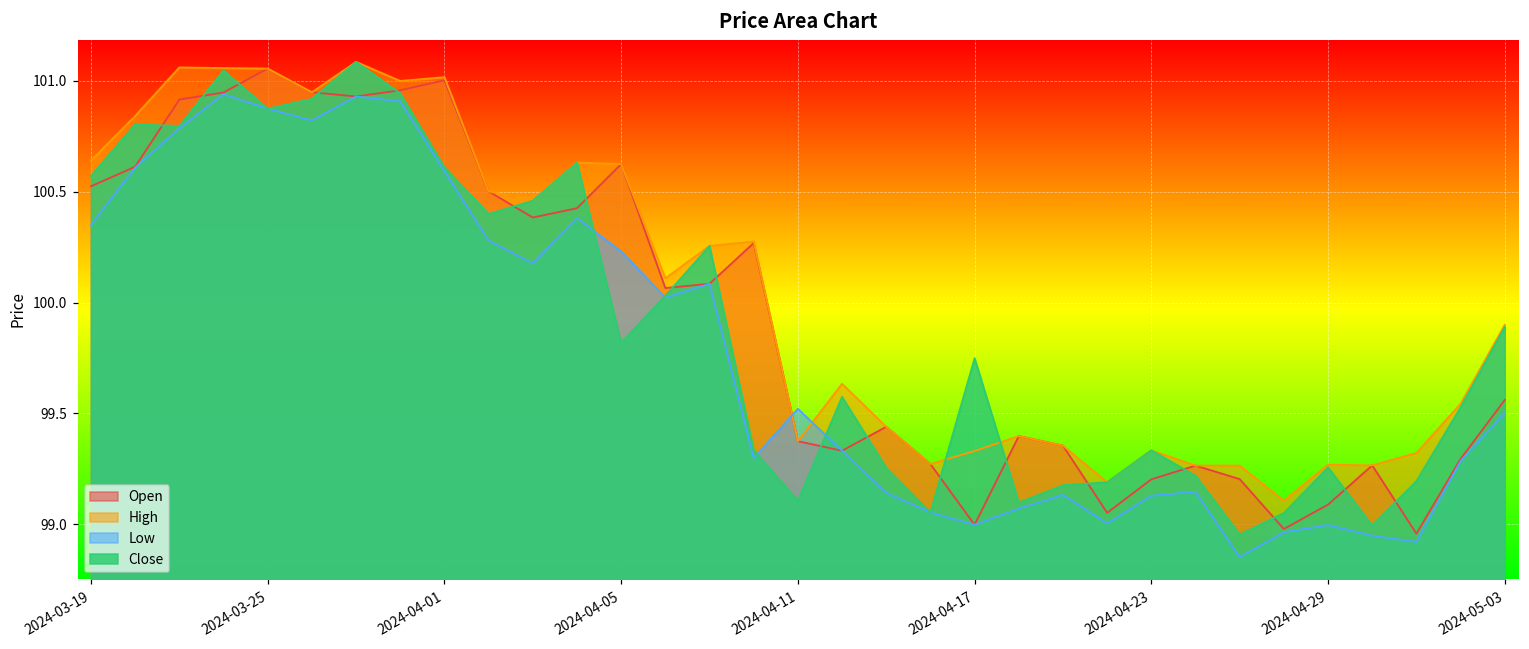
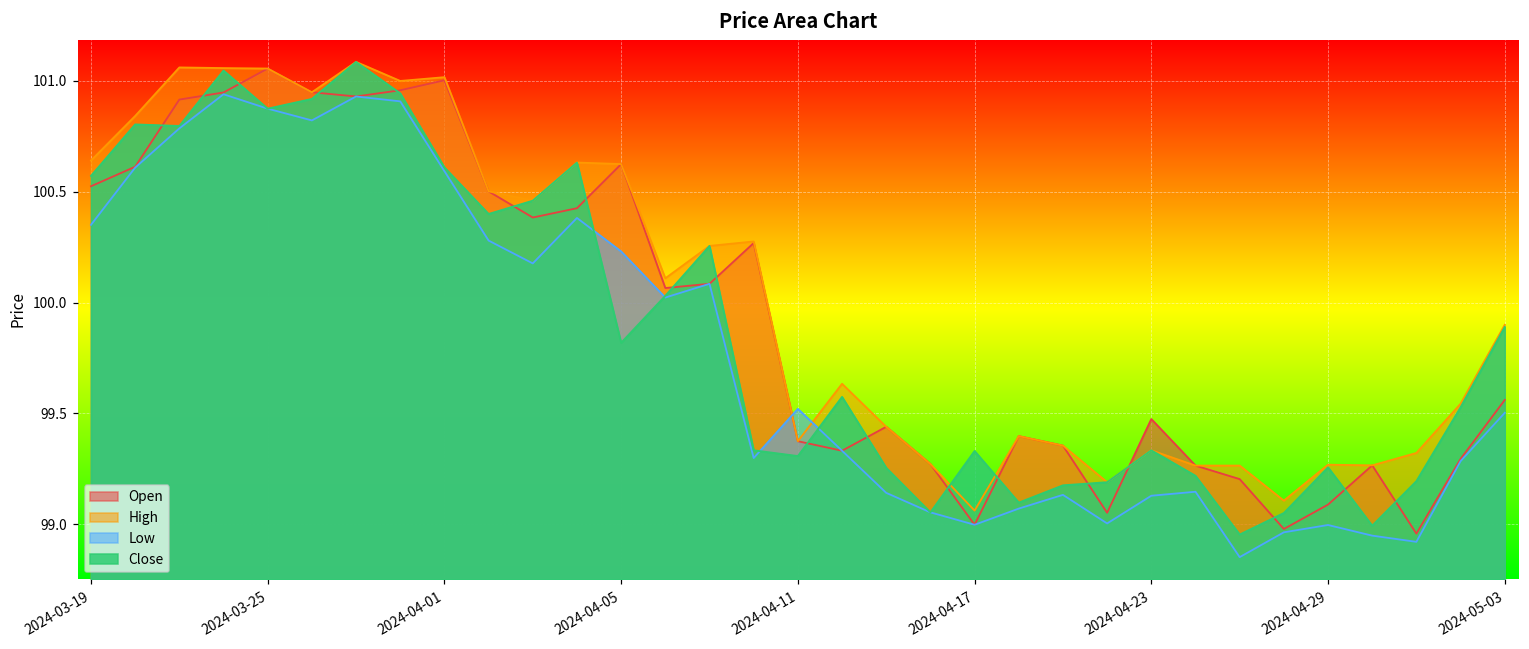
Close, 2024-04-11: 99.11 -> 99.31
High, 2024-04-17: 99.33 -> 99.06
Close, 2024-04-17: 99.75 -> 99.33
Open, 2024-04-23: 99.20 -> 99.48
